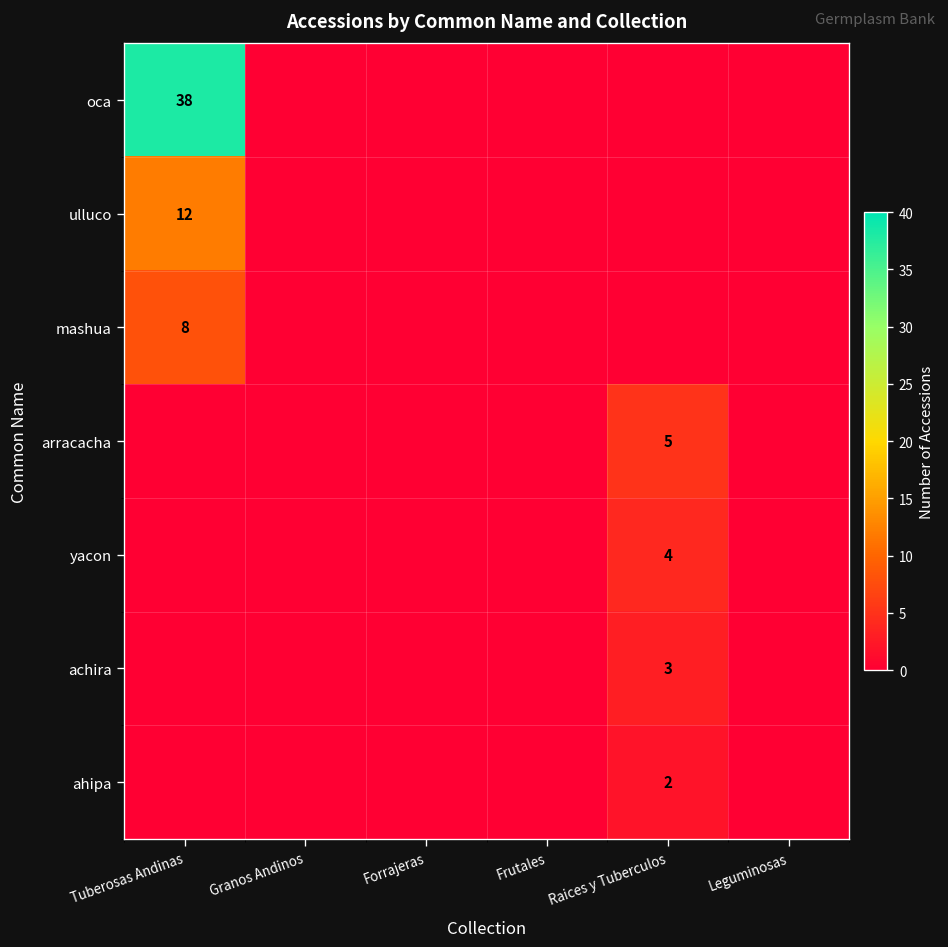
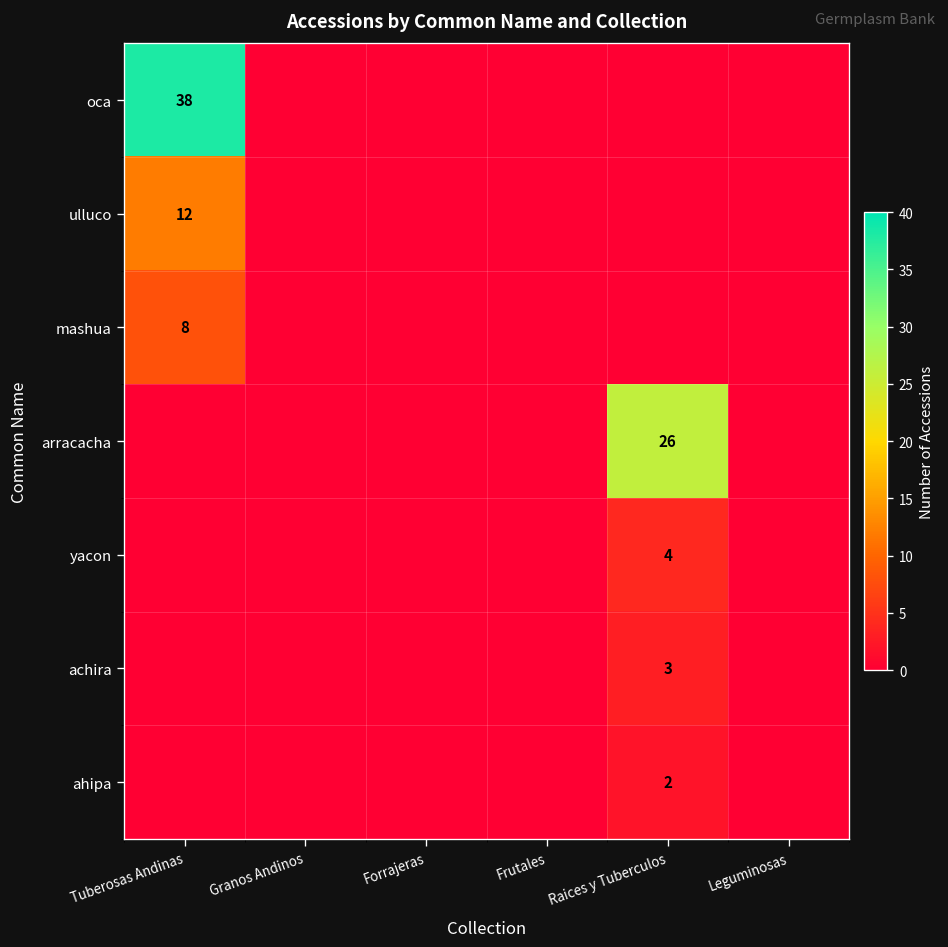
arracacha, Raices y Tuberculos: 5 -> 26
